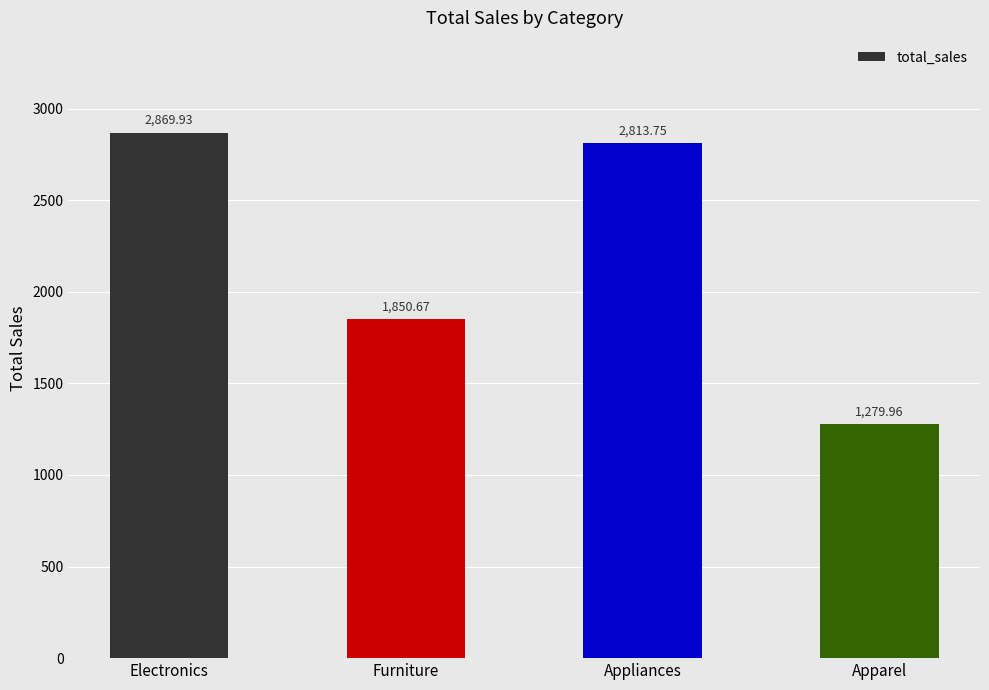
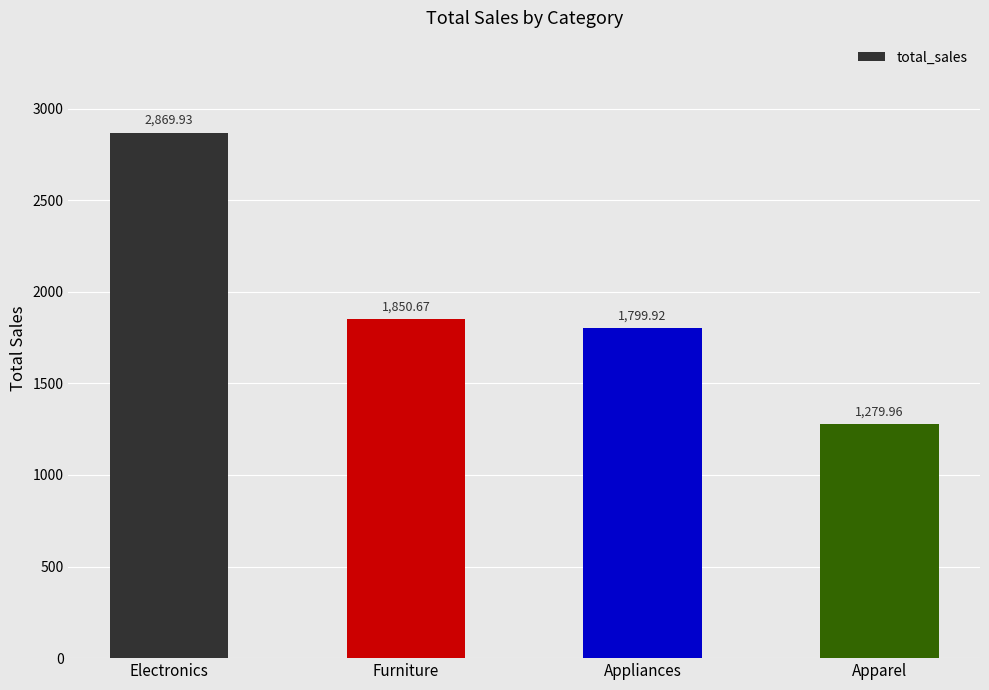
Appliances: 2,813.75 -> 1,799.92
